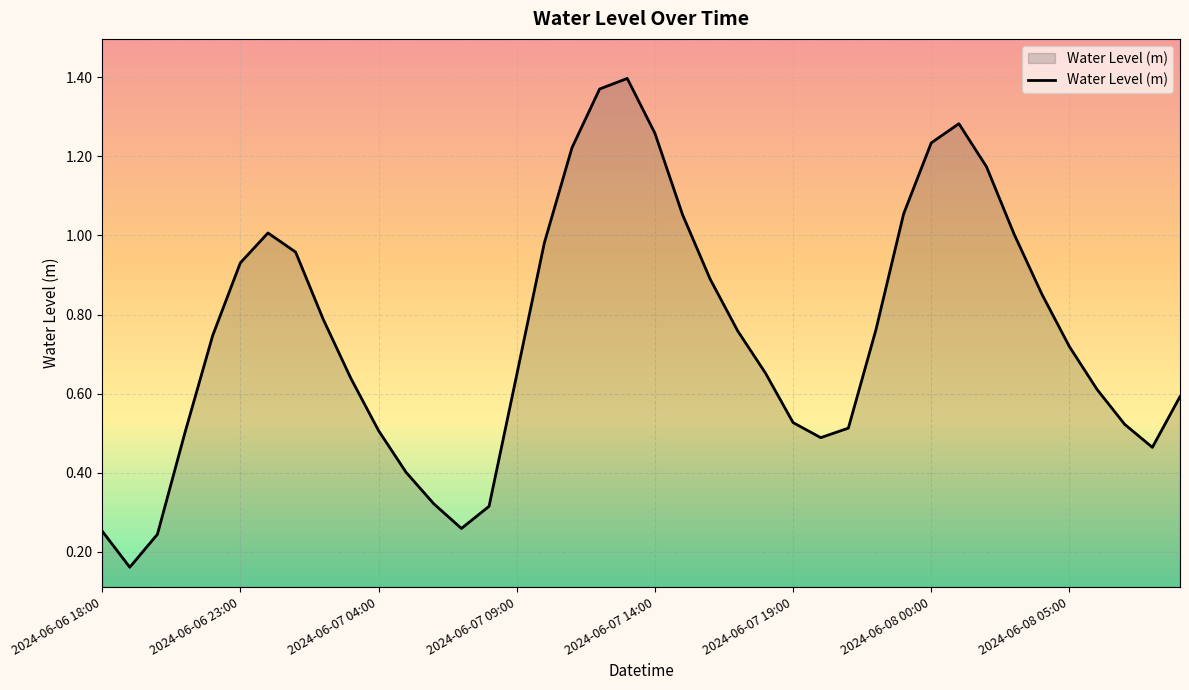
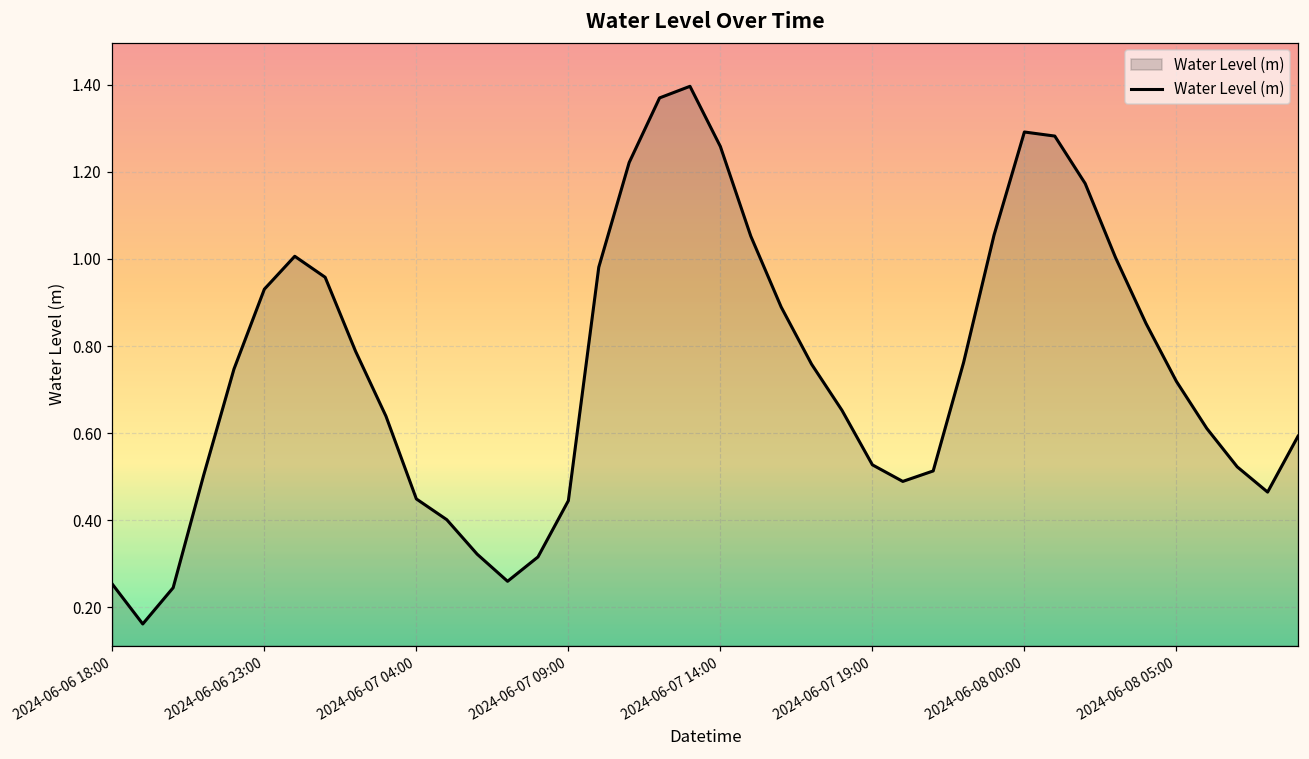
2024-06-07 04:00: 0.51 -> 0.45
2024-06-07 09:00: 0.65 -> 0.44
2024-06-08 00:00: 1.23 -> 1.29
